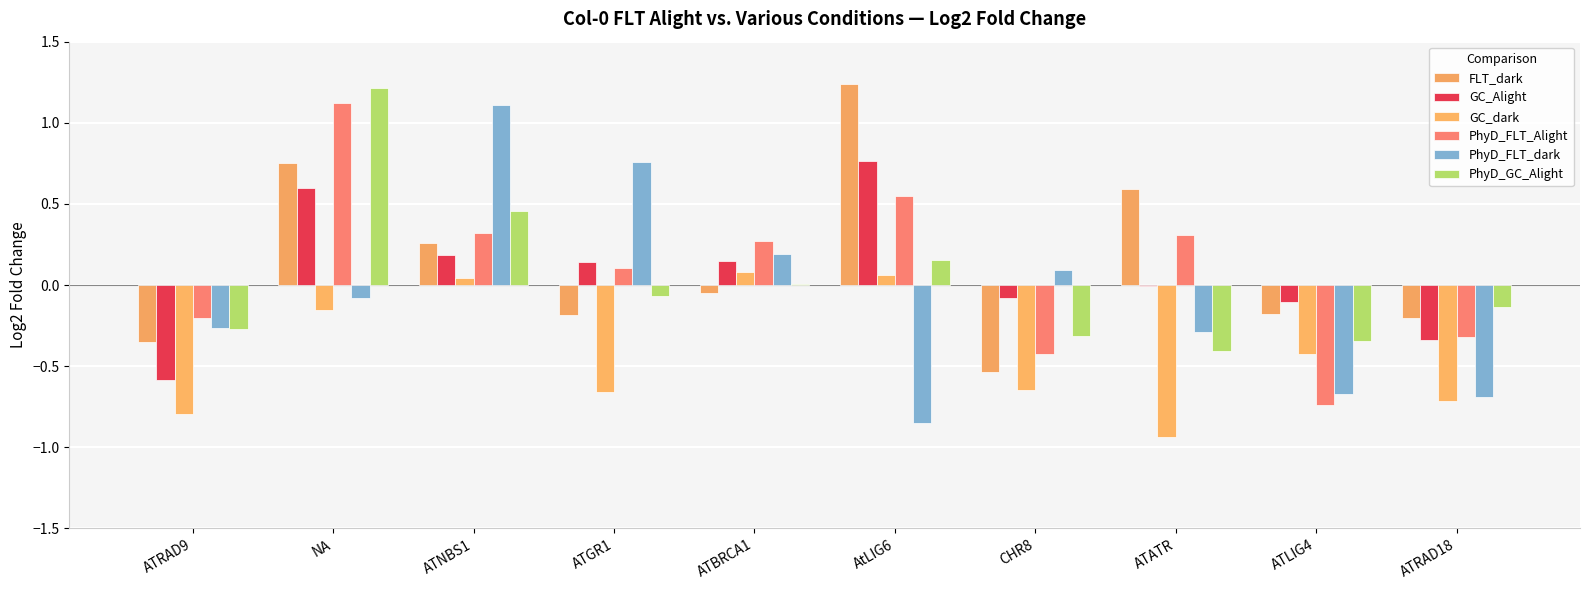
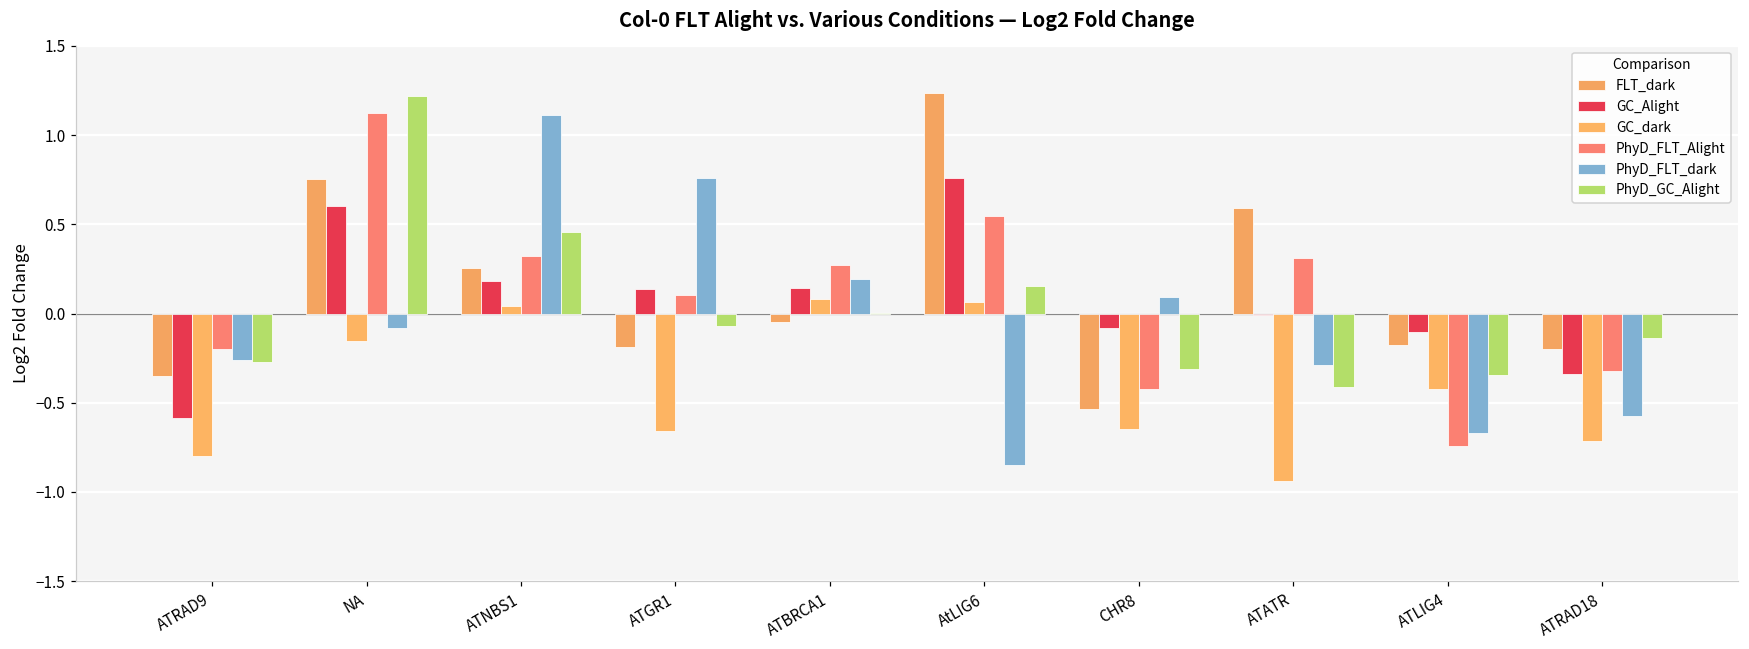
PhyD_FLT_dark, ATRAD18: -0.69 -> -0.57
